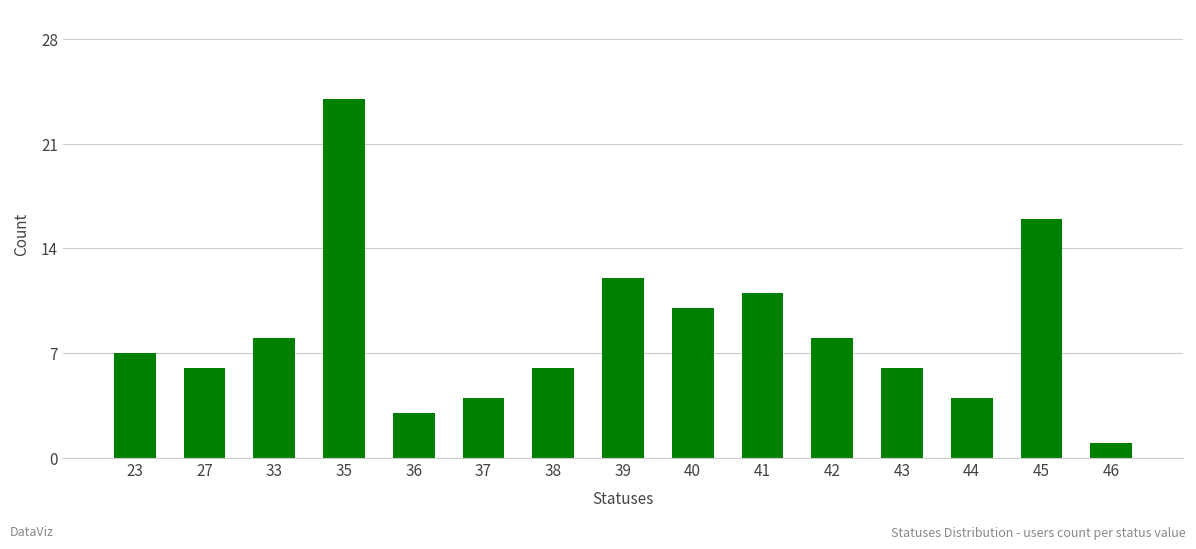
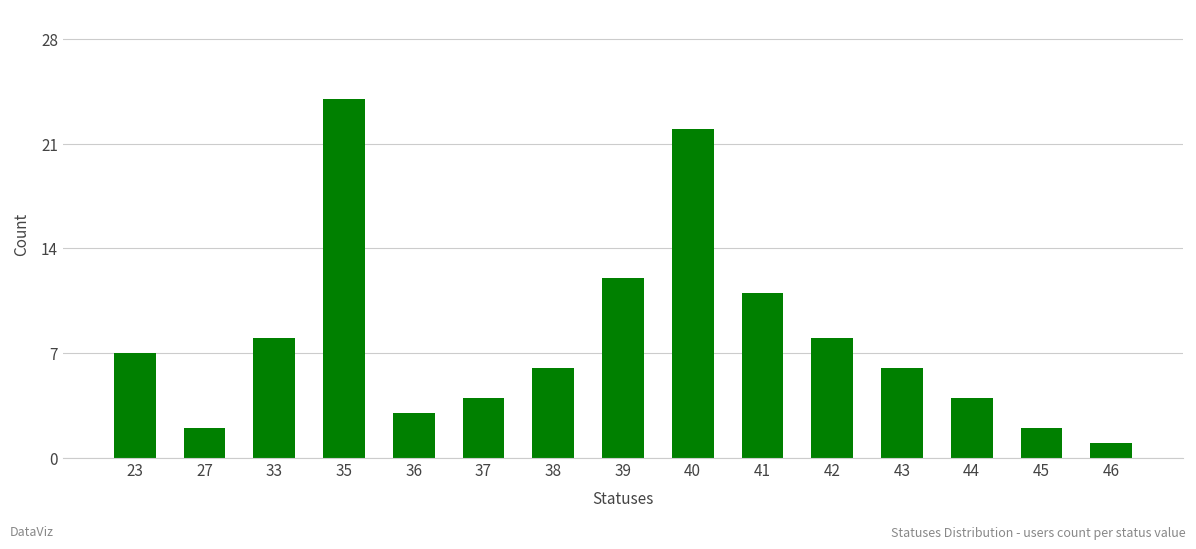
27: 6 -> 2
40: 10 -> 22
45: 16 -> 2
